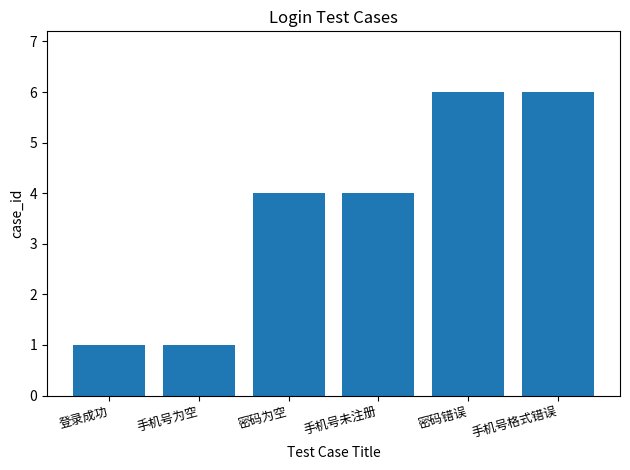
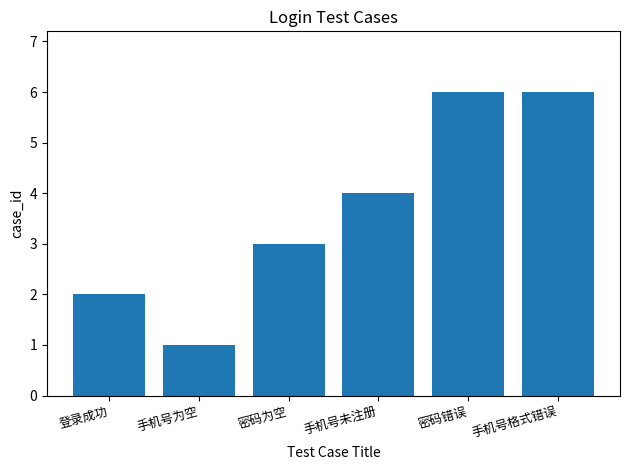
登录成功: 1 -> 2
密码为空: 4 -> 3
